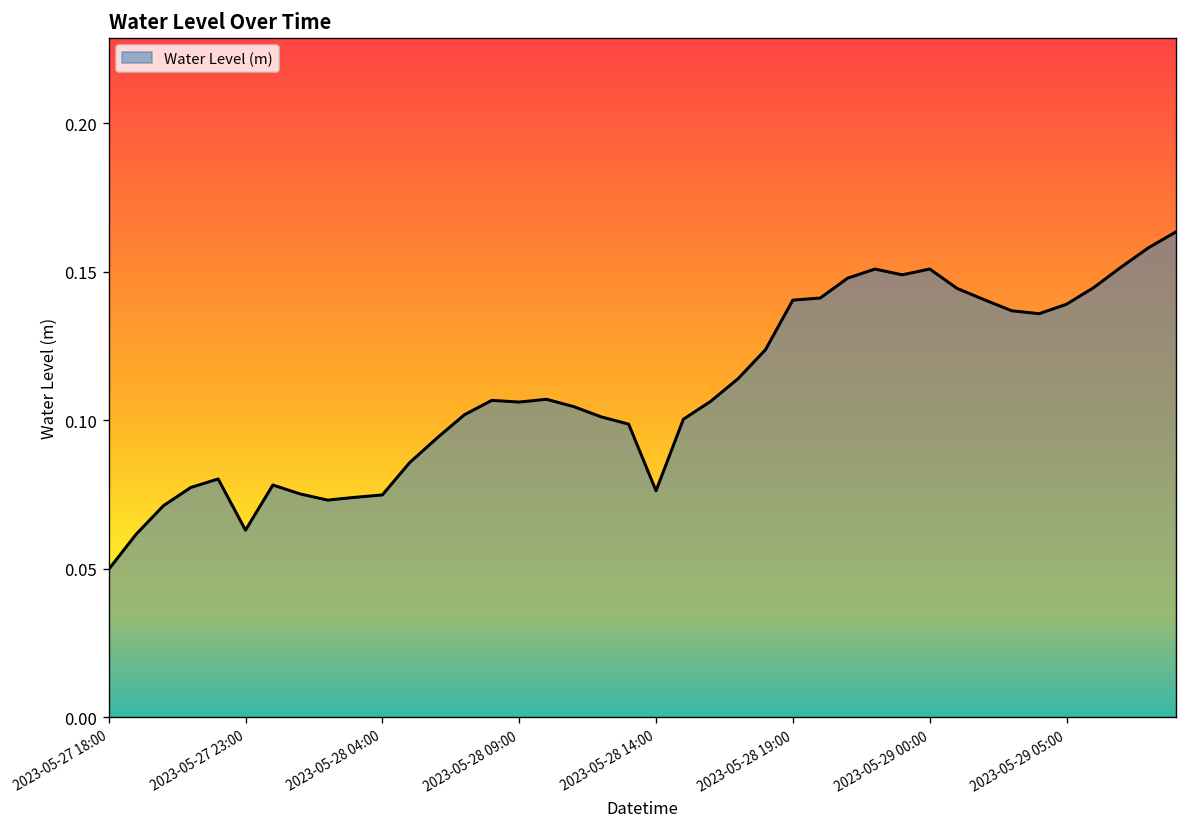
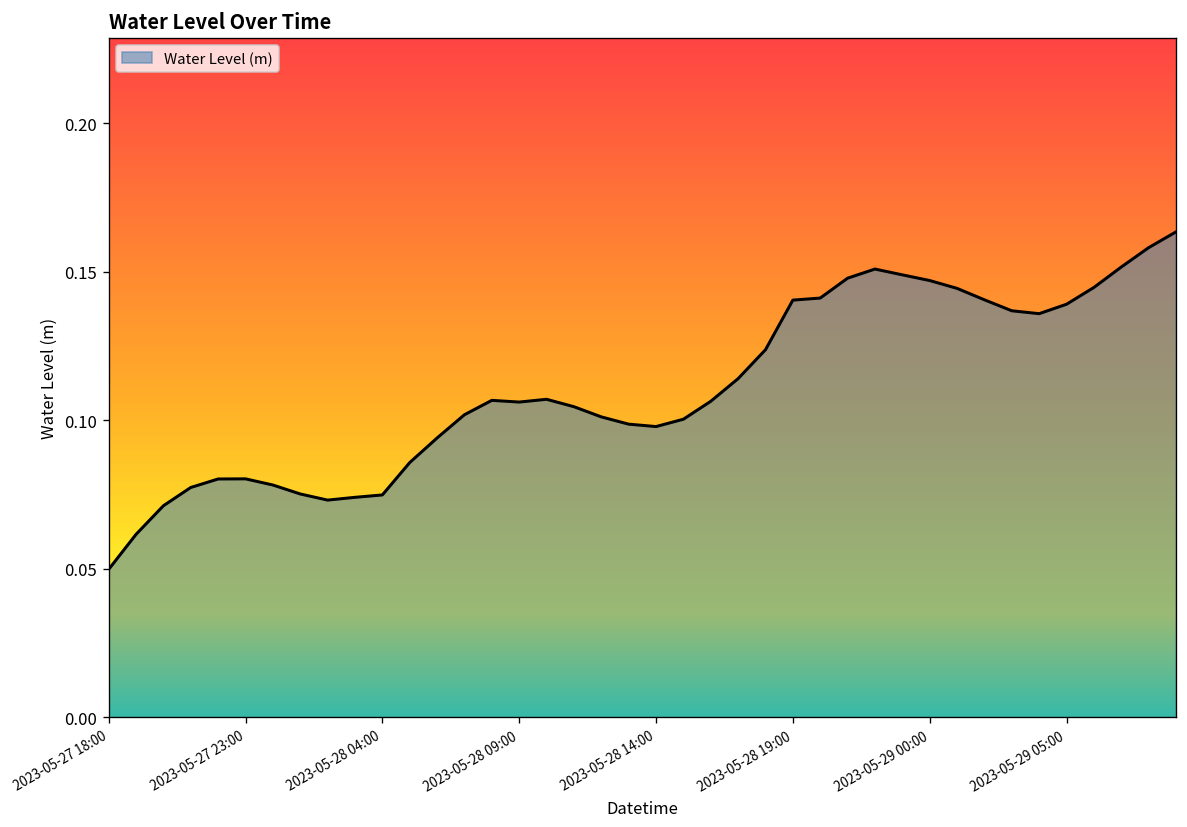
2023-05-27 23:00: 0.063 -> 0.080
2023-05-28 14:00: 0.076 -> 0.098
2023-05-29 00:00: 0.151 -> 0.147
